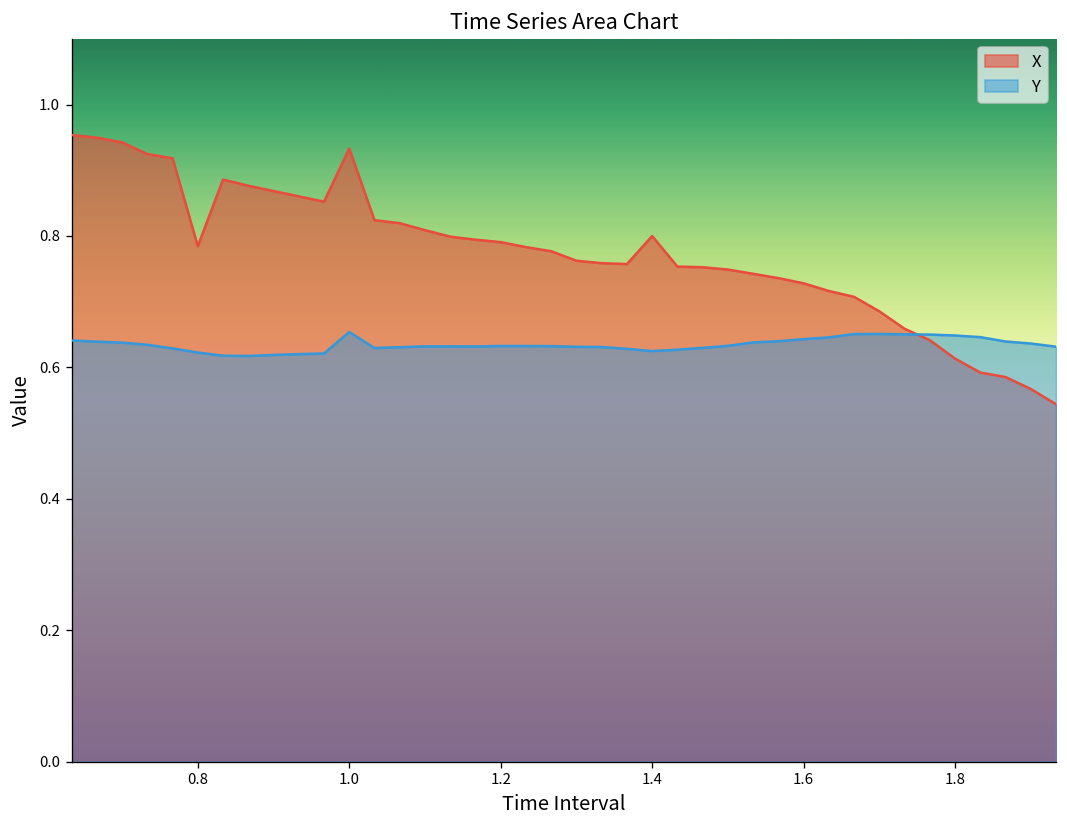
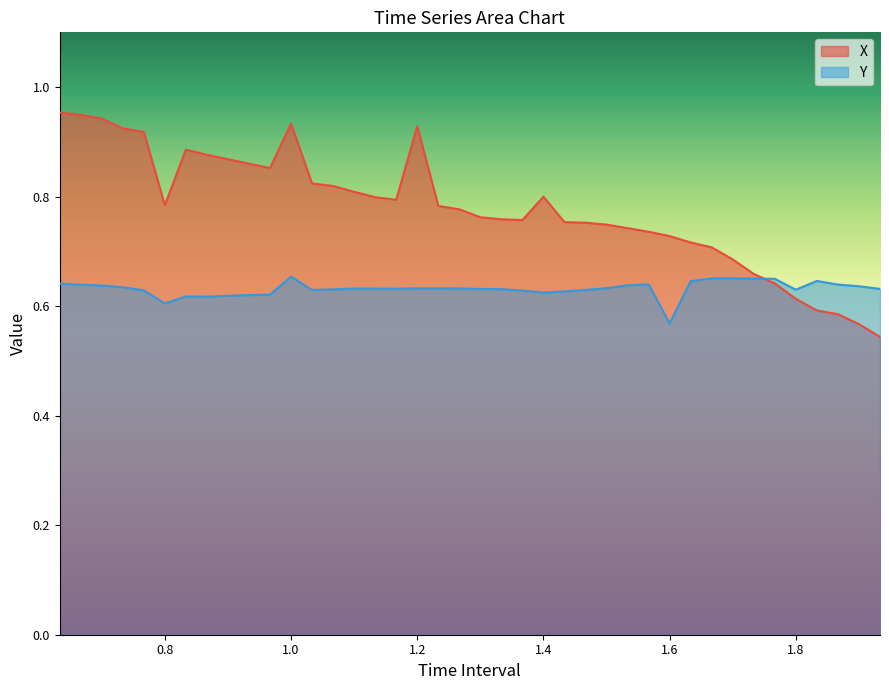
Y, 0.8: 0.62 -> 0.60
X, 1.2: 0.79 -> 0.93
Y, 1.6: 0.64 -> 0.57
Y, 1.8: 0.65 -> 0.63
